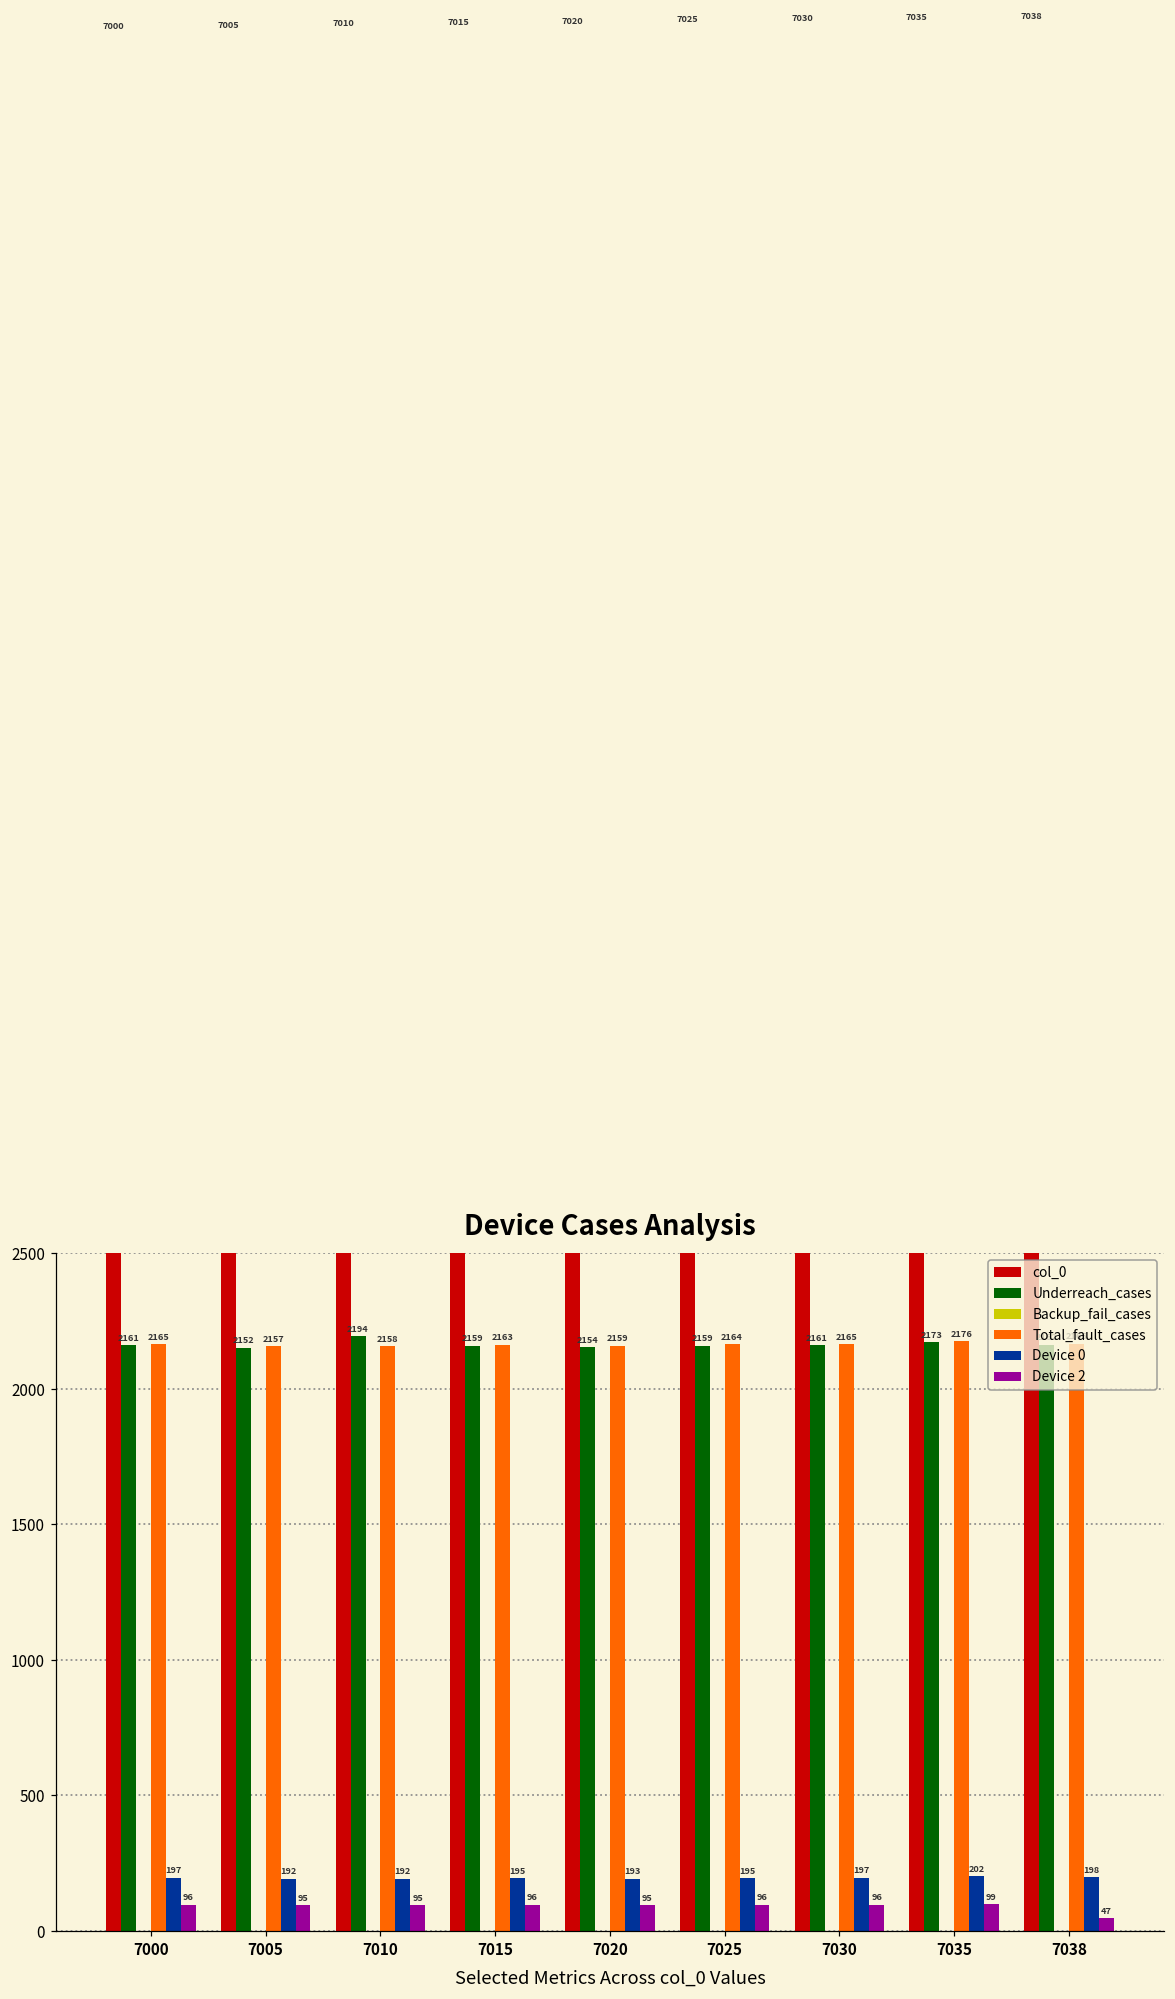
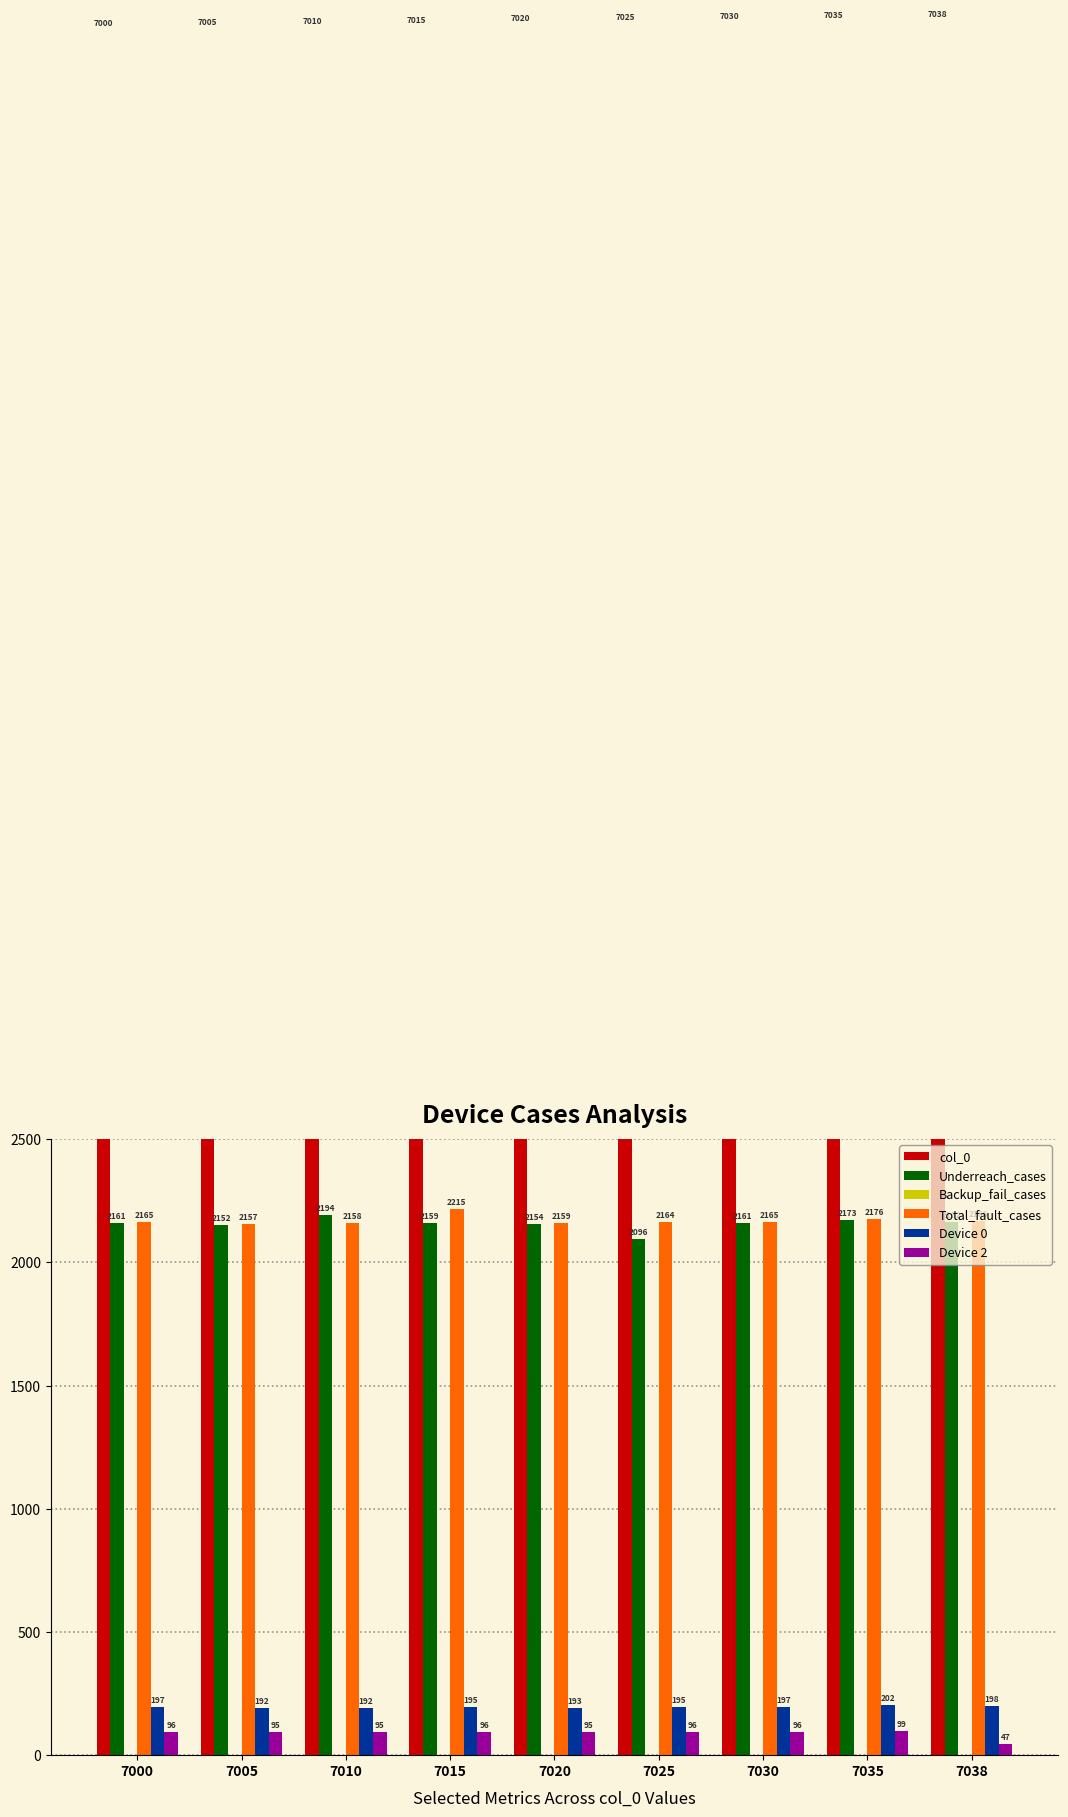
Total_fault_cases, 7015: 2163 -> 2215
Underreach_cases, 7025: 2159 -> 2096
